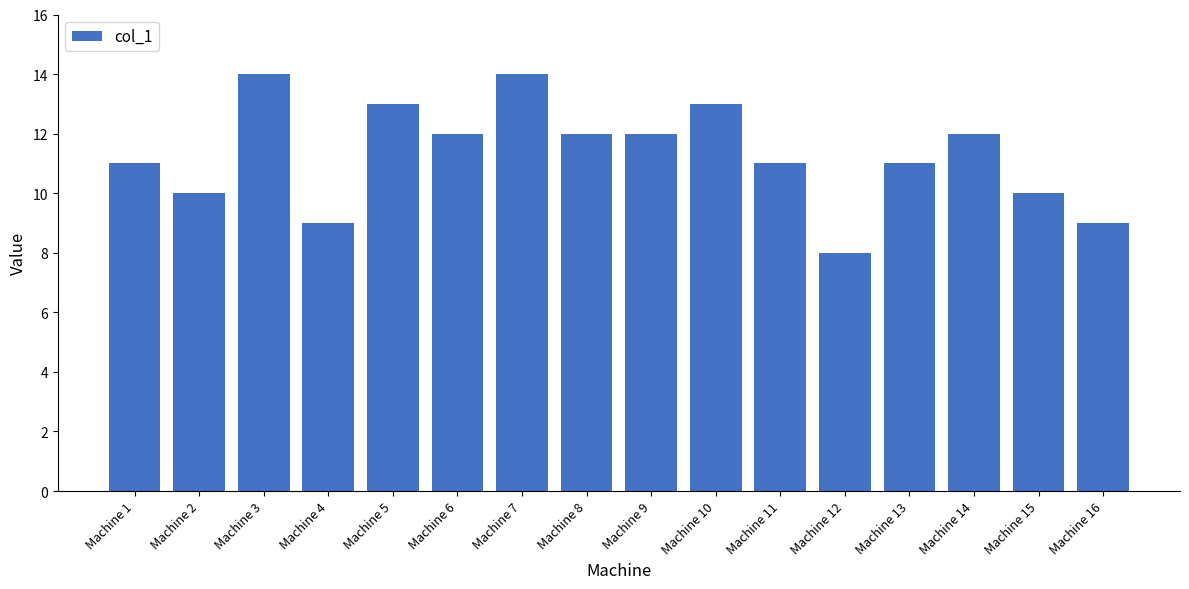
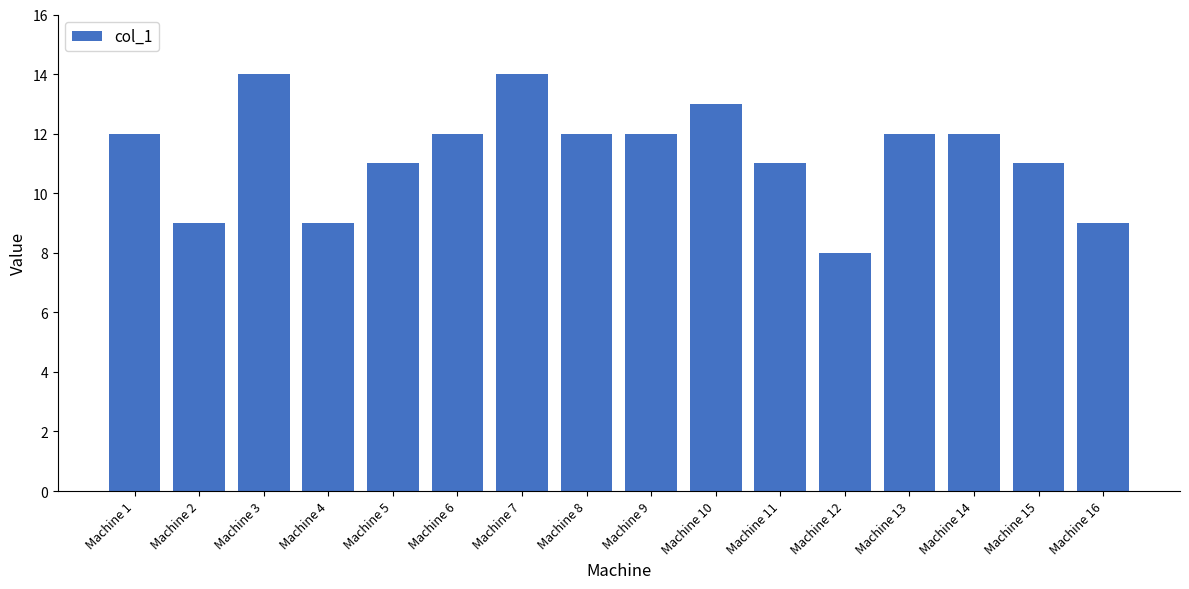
Machine 1: 11 -> 12
Machine 2: 10 -> 9
Machine 5: 13 -> 11
Machine 13: 11 -> 12
Machine 15: 10 -> 11
